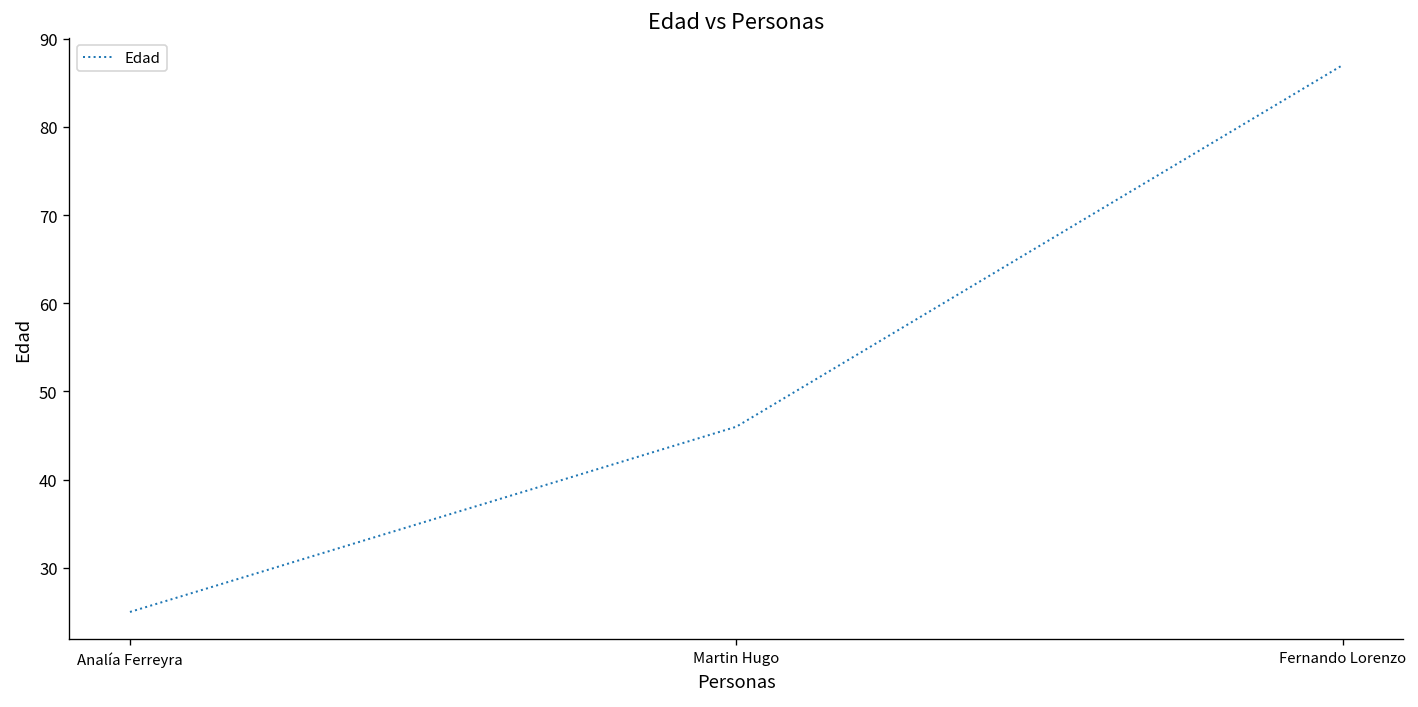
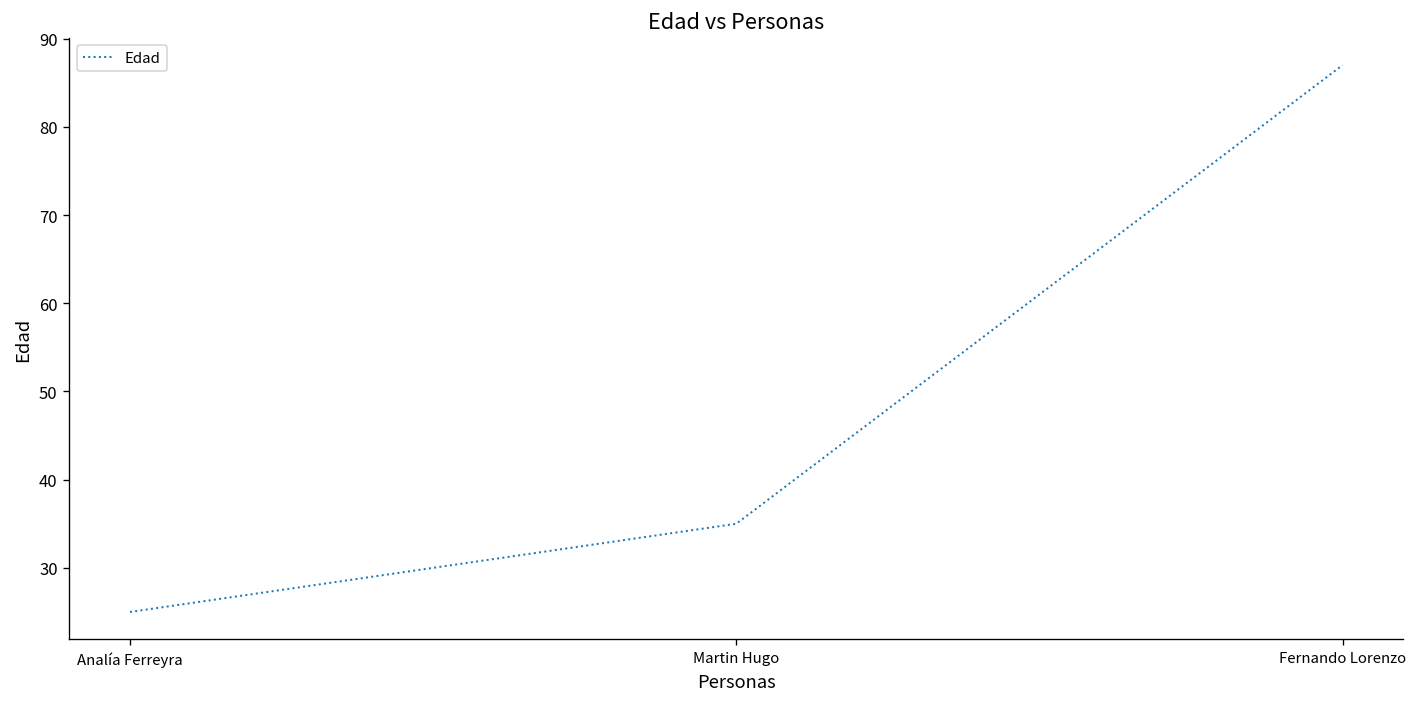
Martin Hugo: 46 -> 35
